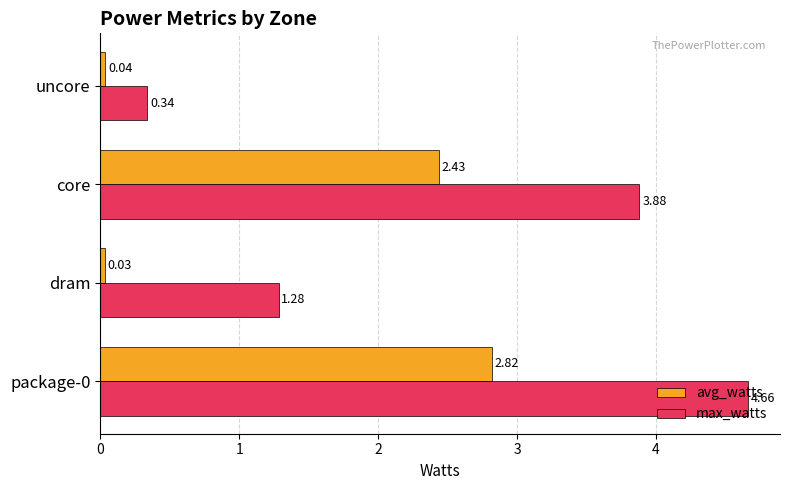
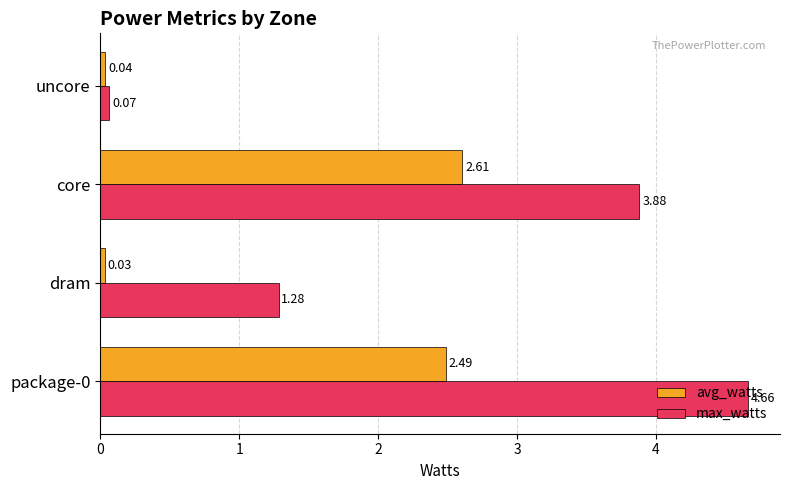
max_watts, uncore: 0.34 -> 0.07
avg_watts, core: 2.43 -> 2.61
avg_watts, package-0: 2.82 -> 2.49
